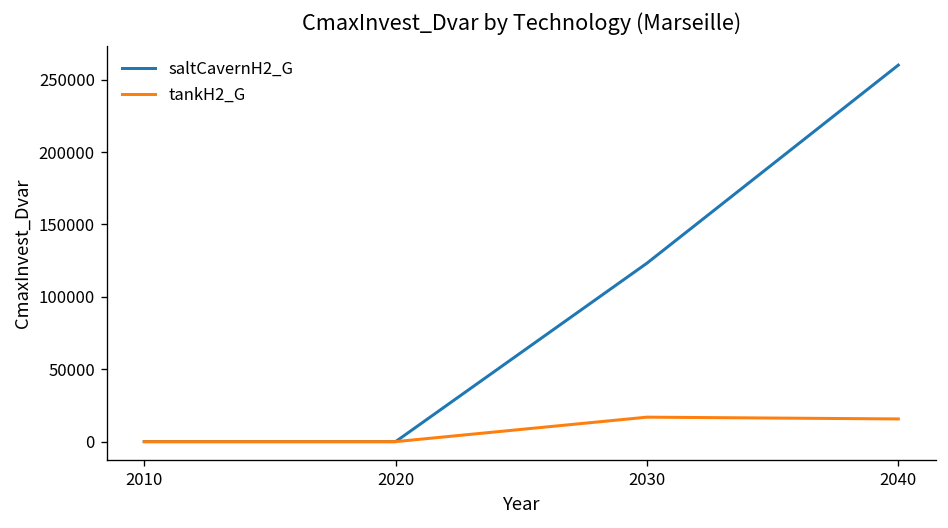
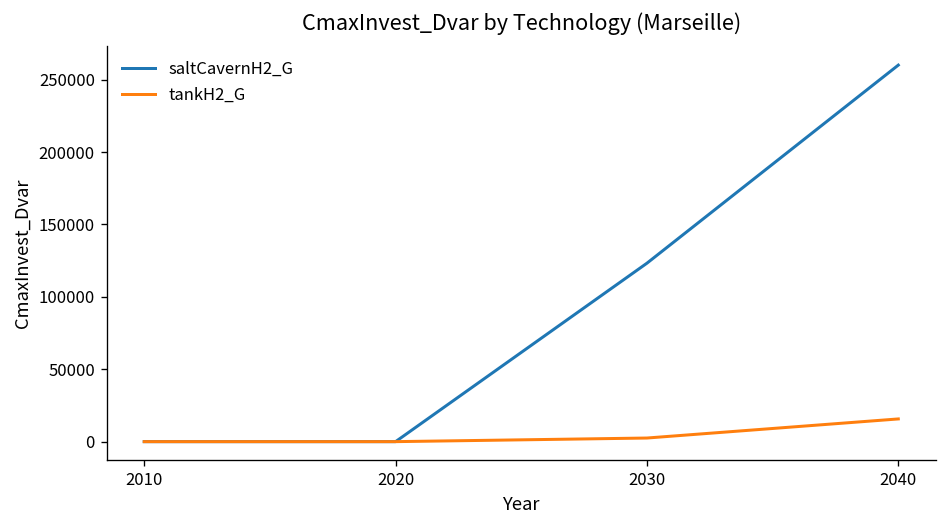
tankH2_G, 2030: 17000 -> 2000
